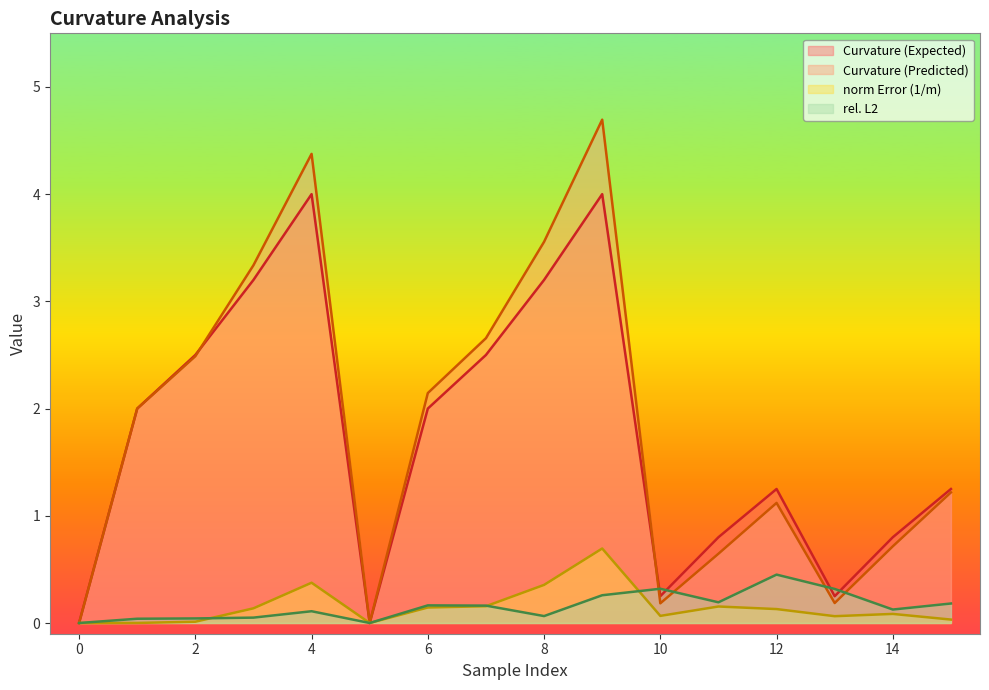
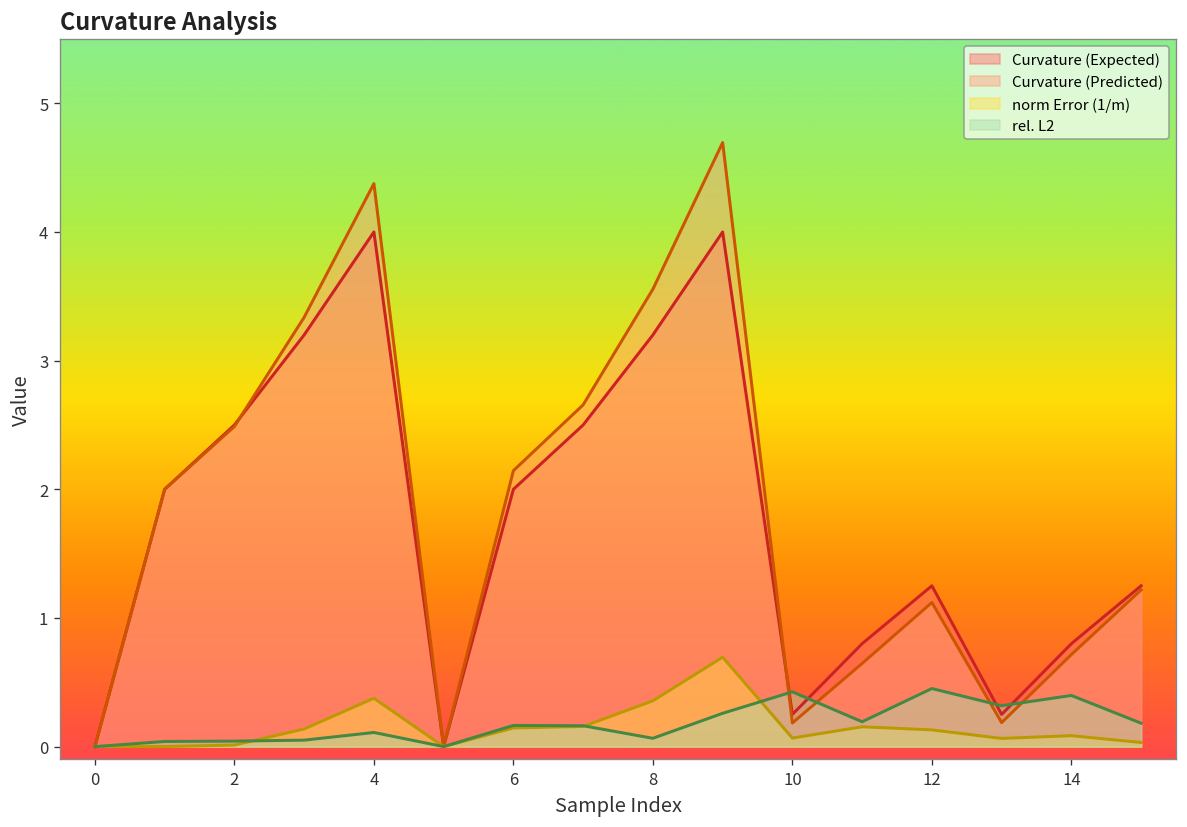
rel. L2, 10: 0.32 -> 0.43
rel. L2, 14: 0.13 -> 0.40
